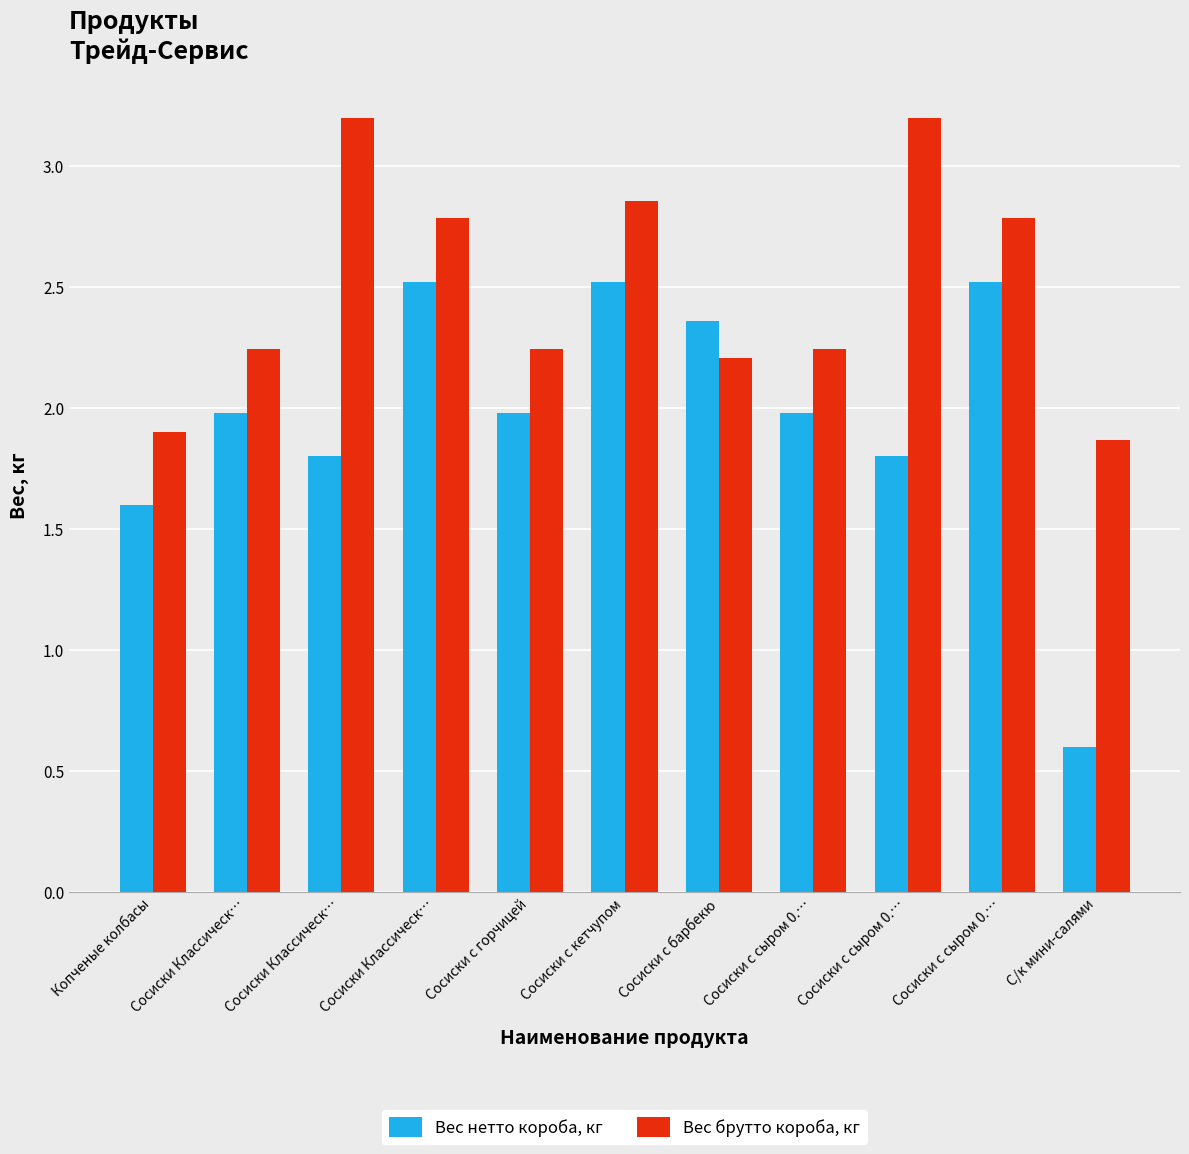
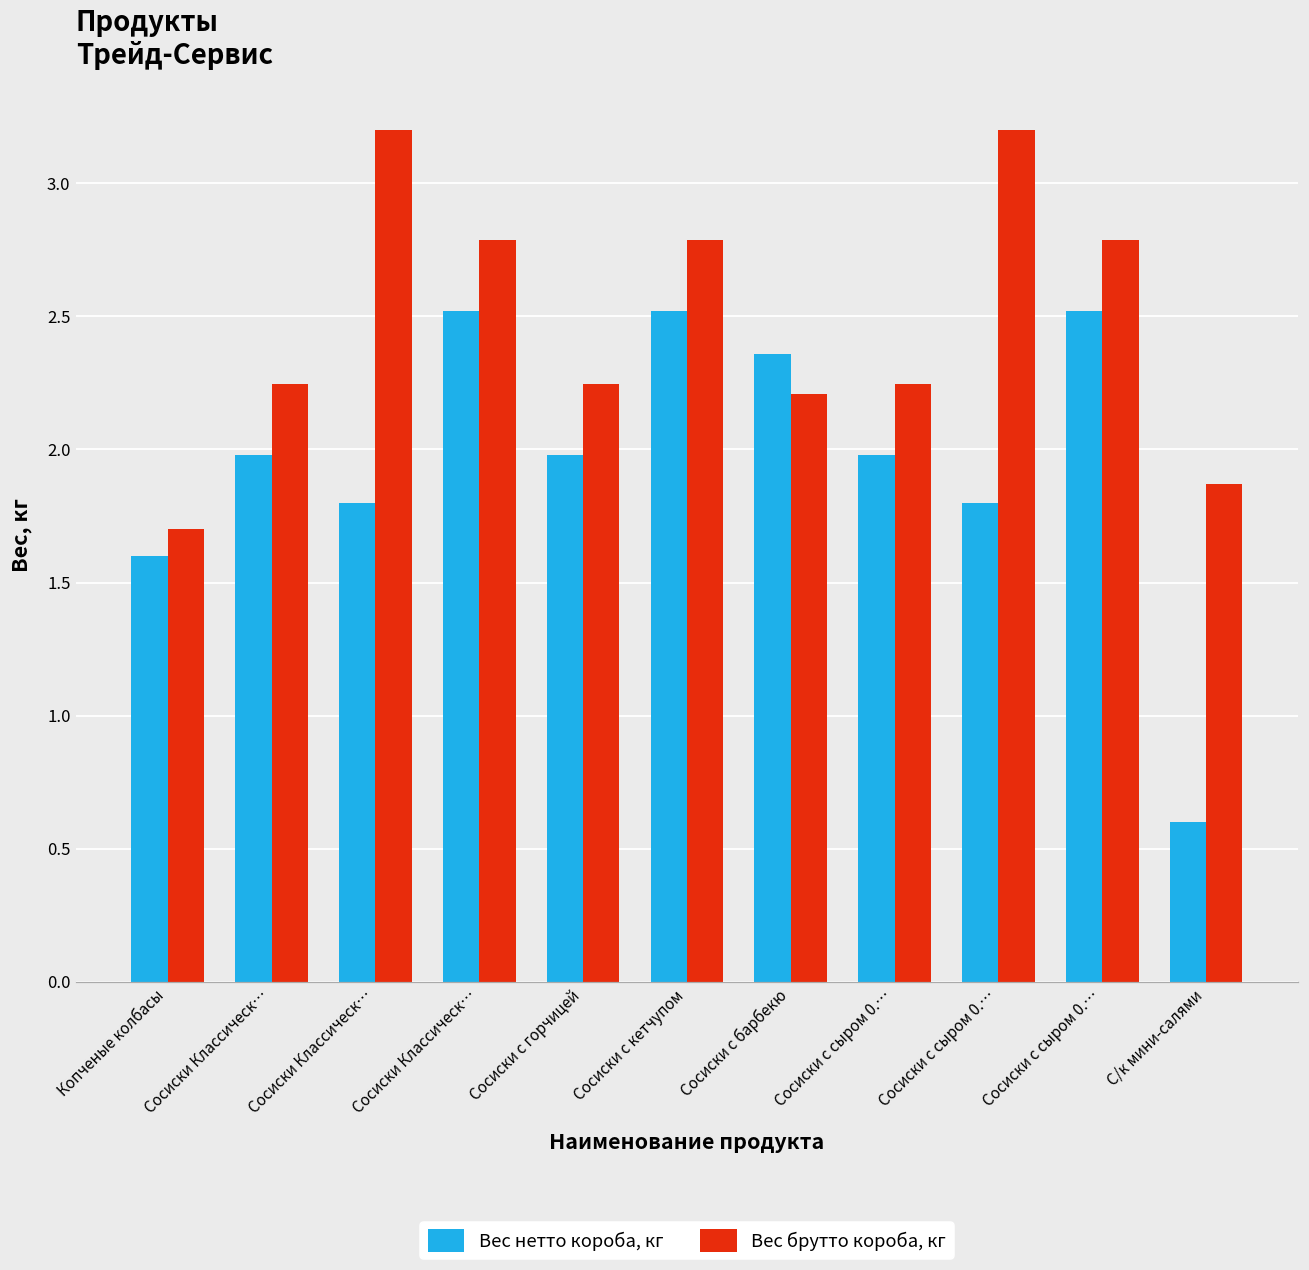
Вес брутто короба, кг, Копченые колбасы: 1.9 -> 1.7
Вес брутто короба, кг, Сосиски с кетчупом: 2.86 -> 2.79
